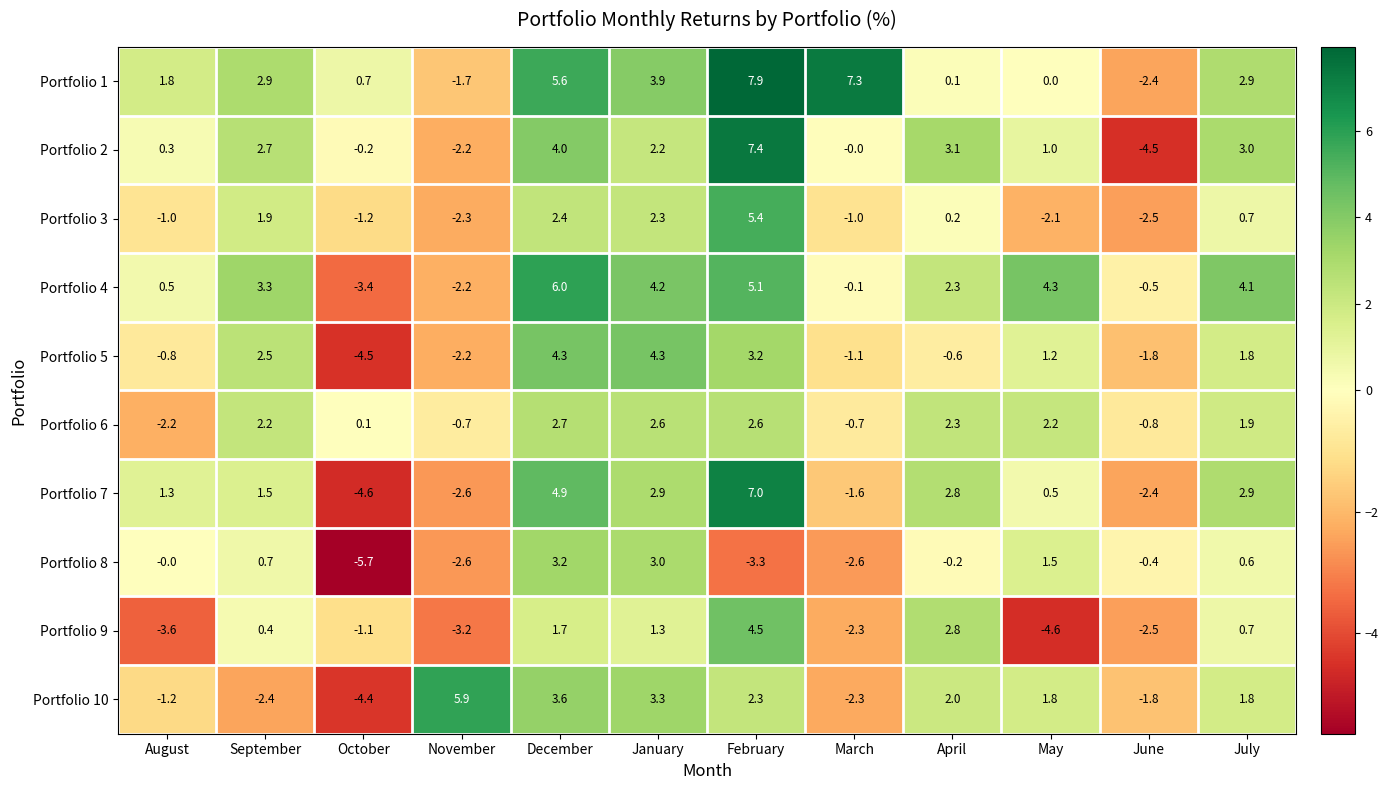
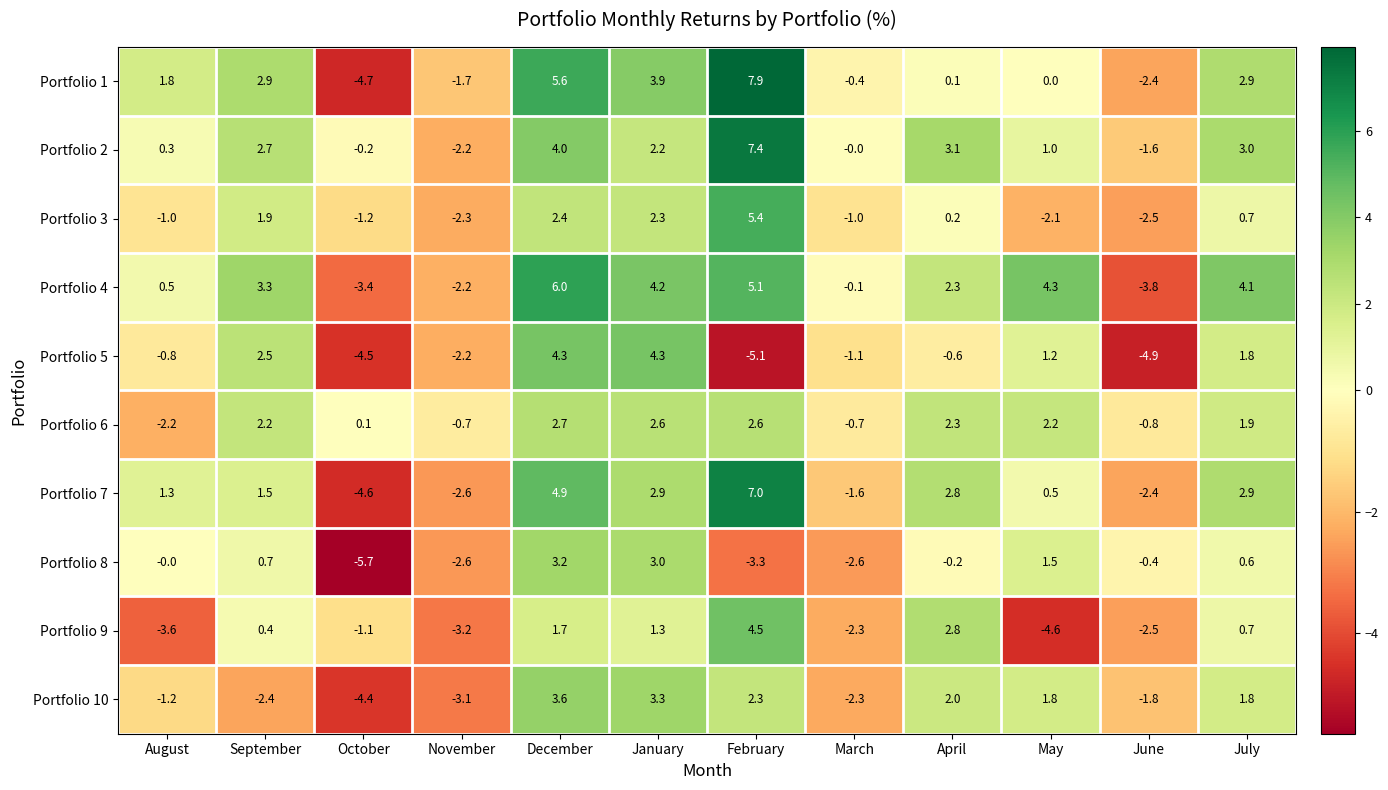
Portfolio 1, October: 0.7 -> -4.7
Portfolio 1, March: 7.3 -> -0.4
Portfolio 2, June: -4.5 -> -1.6
Portfolio 4, June: -0.5 -> -3.8
Portfolio 5, February: 3.2 -> -5.1
Portfolio 5, June: -1.8 -> -4.9
Portfolio 10, November: 5.9 -> -3.1
